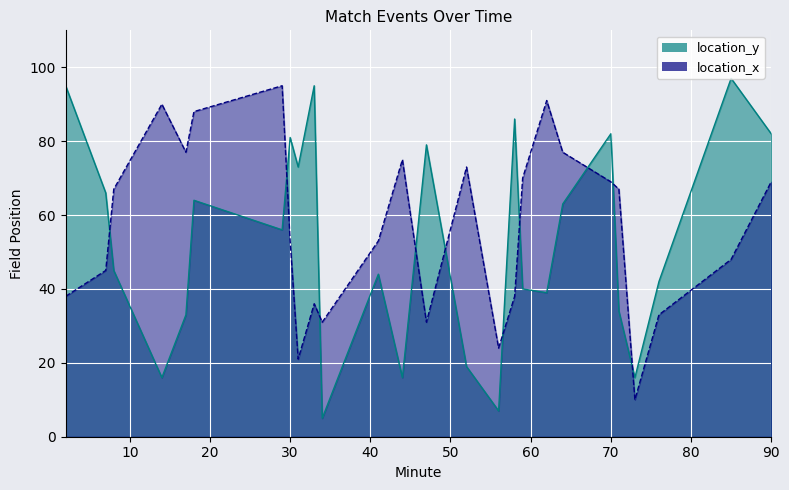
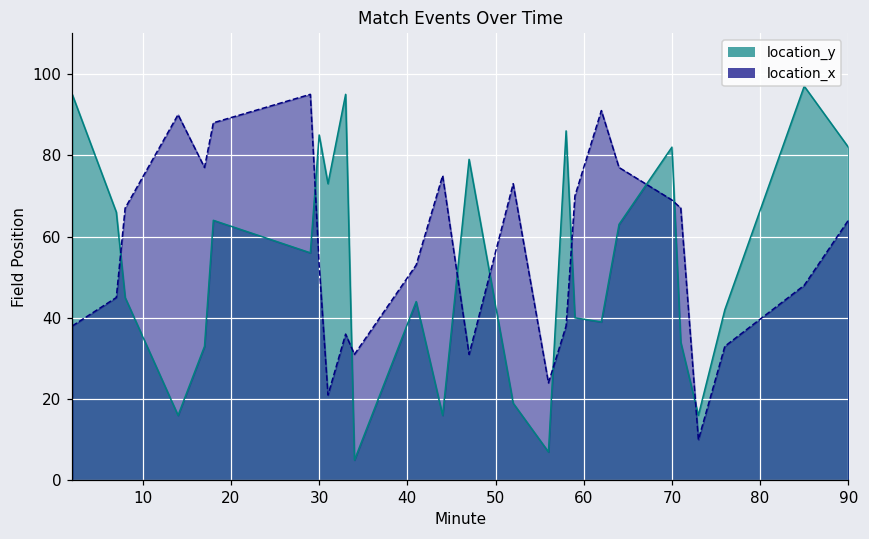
location_y, 30: 81 -> 85
location_x, 90: 69 -> 64
